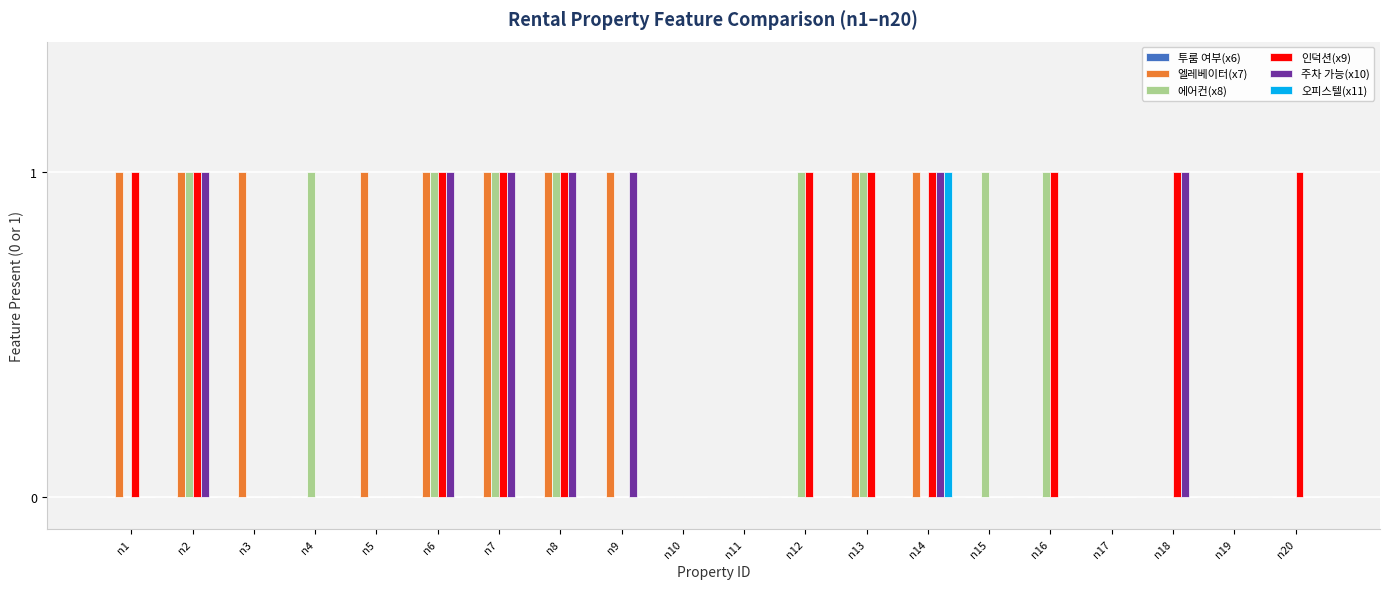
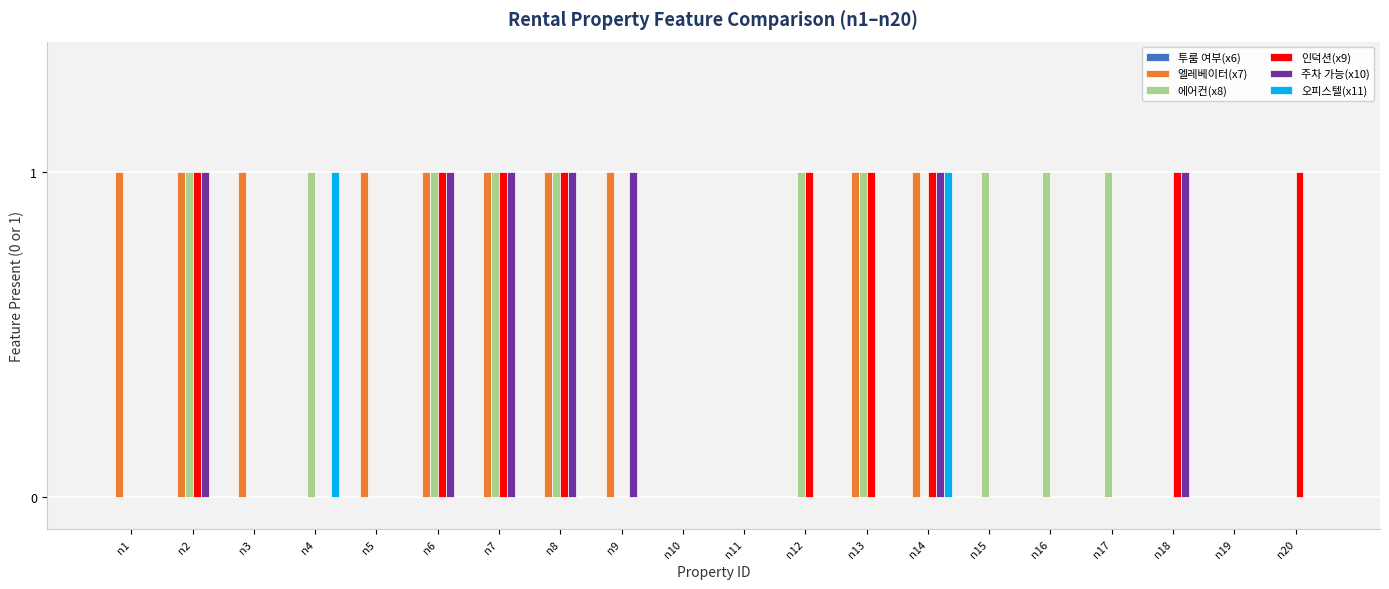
인덕션(x9), n1: 1 -> 0
오피스텔(x11), n4: 0 -> 1
인덕션(x9), n16: 1 -> 0
에어컨(x8), n17: 0 -> 1
